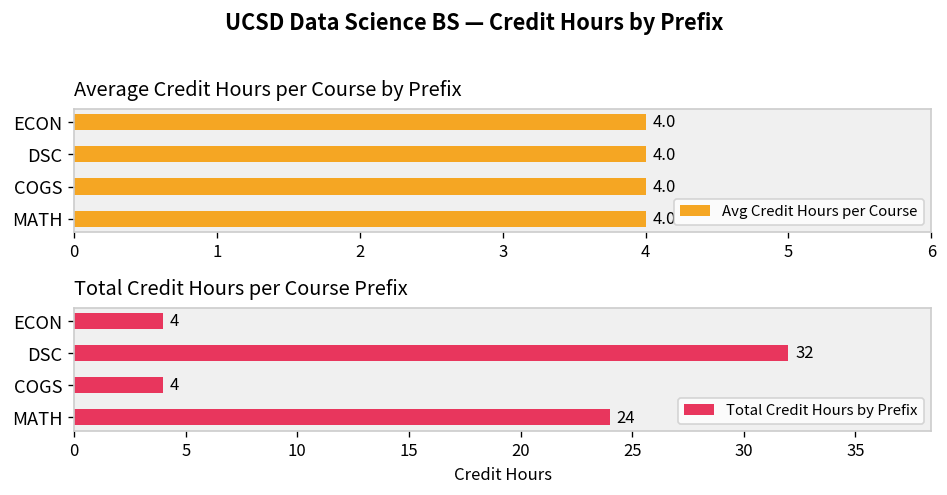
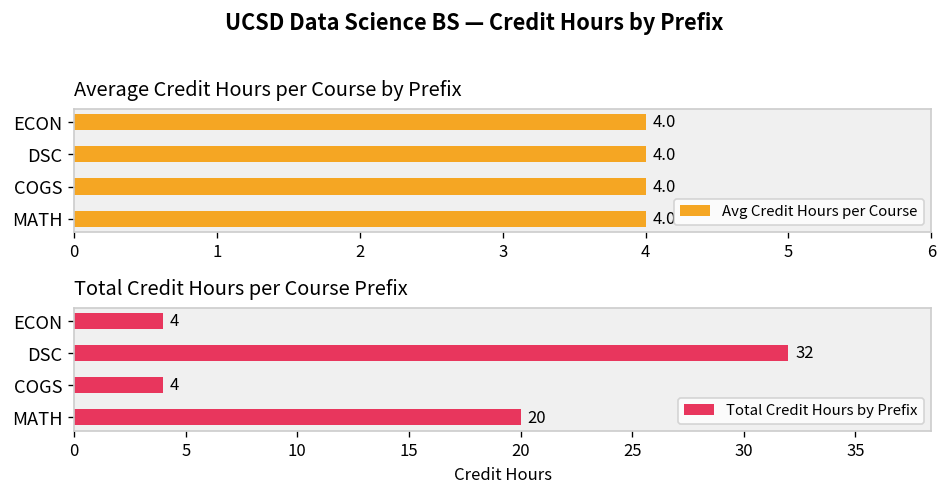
Total Credit Hours per Course Prefix, MATH: 24 -> 20
